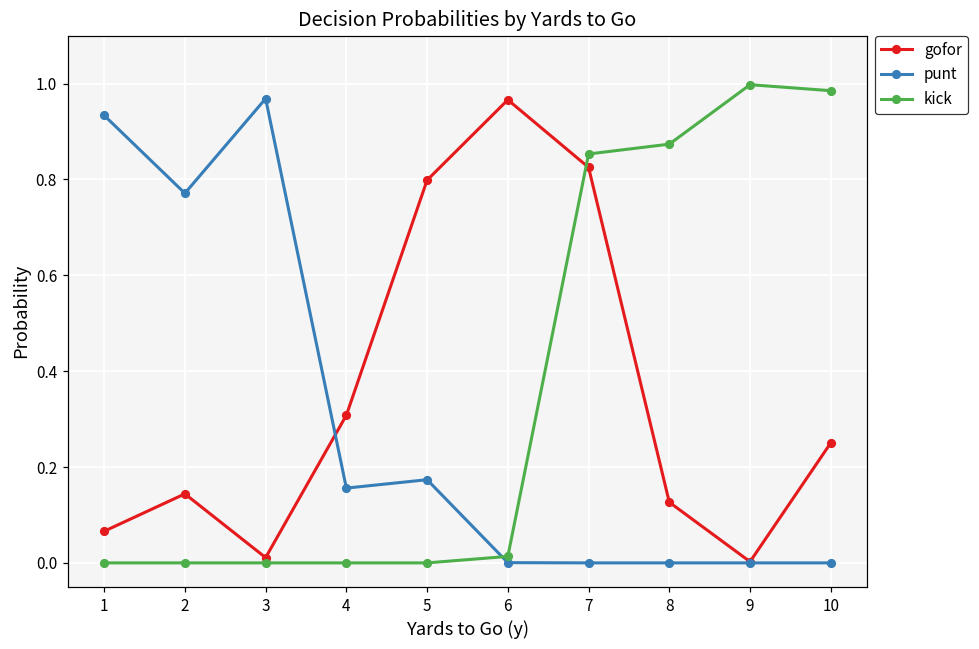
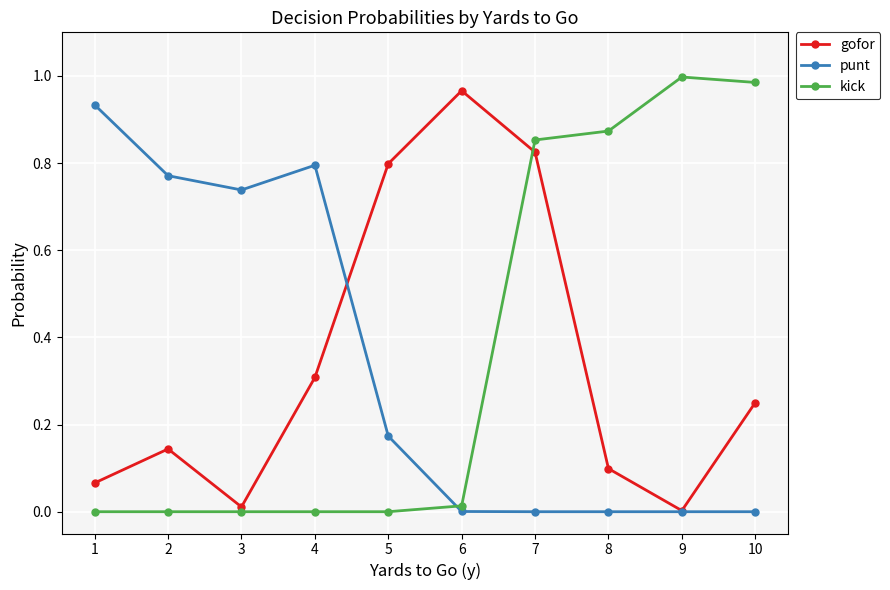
punt, 3: 0.97 -> 0.74
punt, 4: 0.16 -> 0.80
gofor, 8: 0.13 -> 0.10
